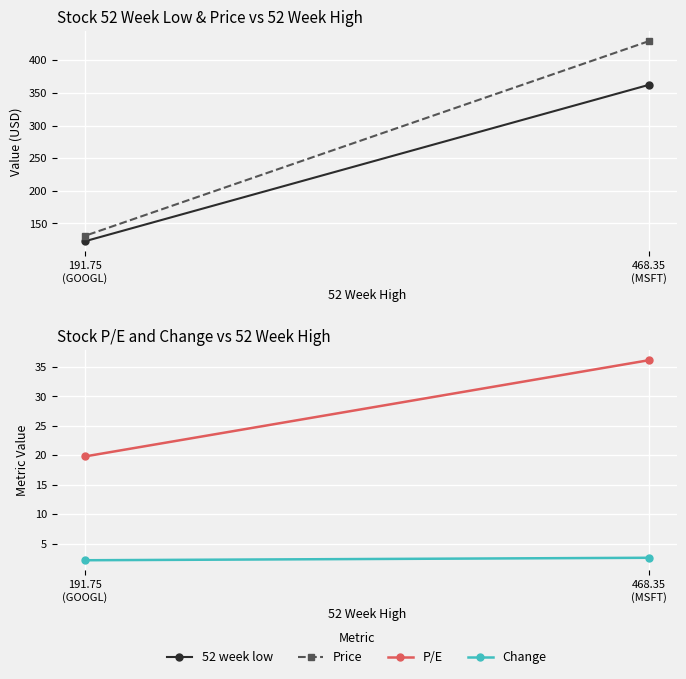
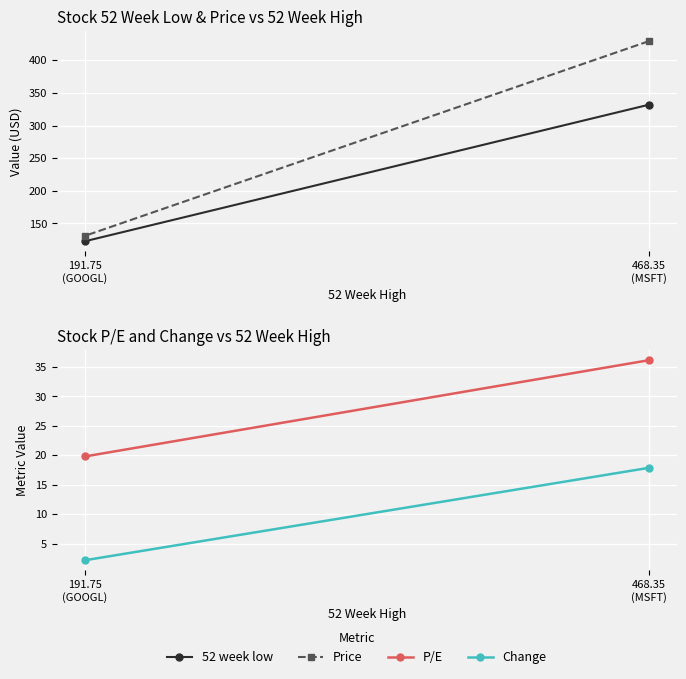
Stock 52 Week Low & Price vs 52 Week High, 52 week low, 468.35 (MSFT): 360 -> 330
Stock P/E and Change vs 52 Week High, Change, 468.35 (MSFT): 3 -> 18
